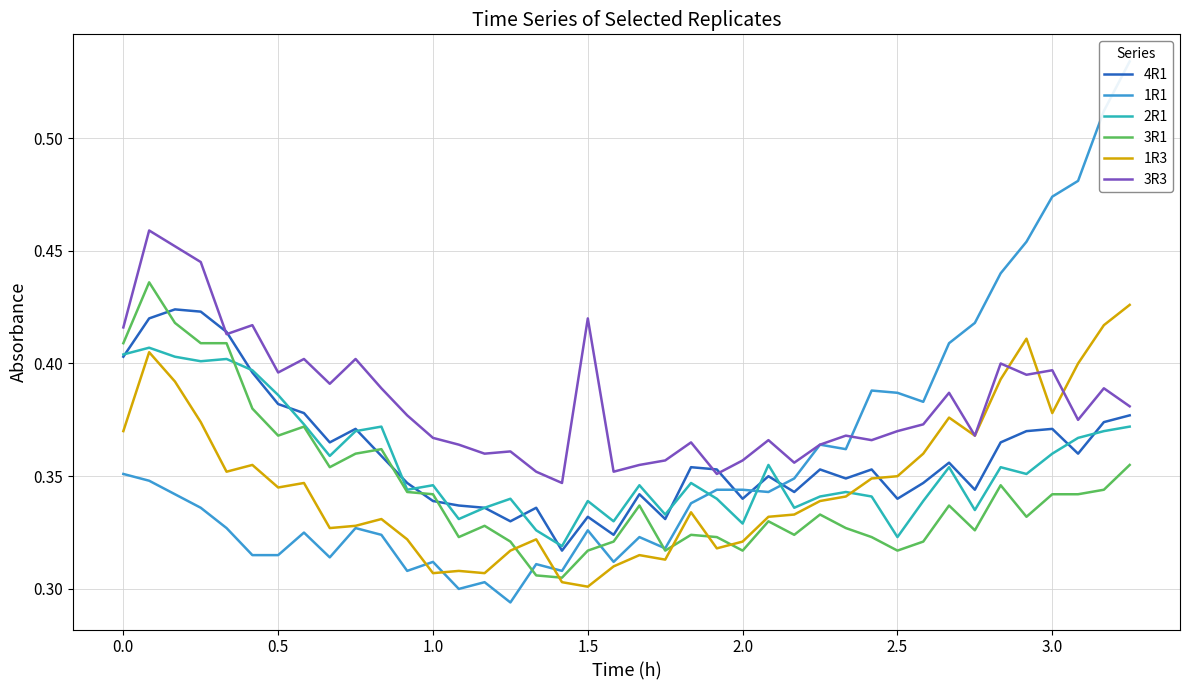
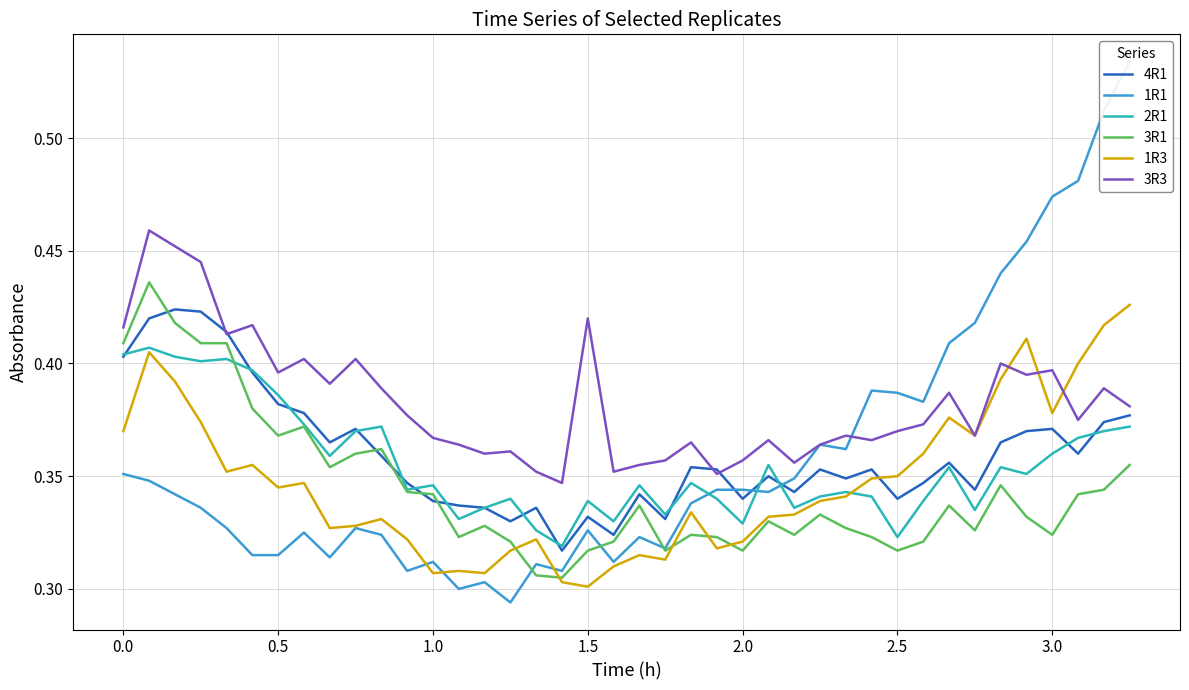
3R1, 3.0: 0.342 -> 0.324
